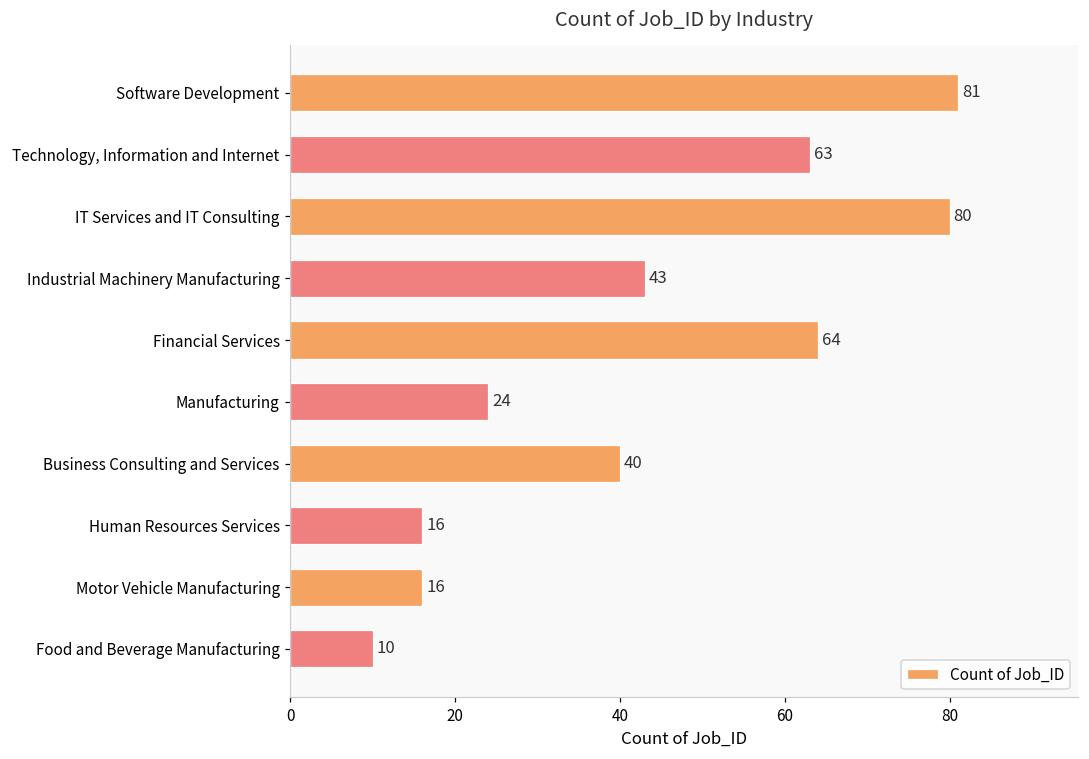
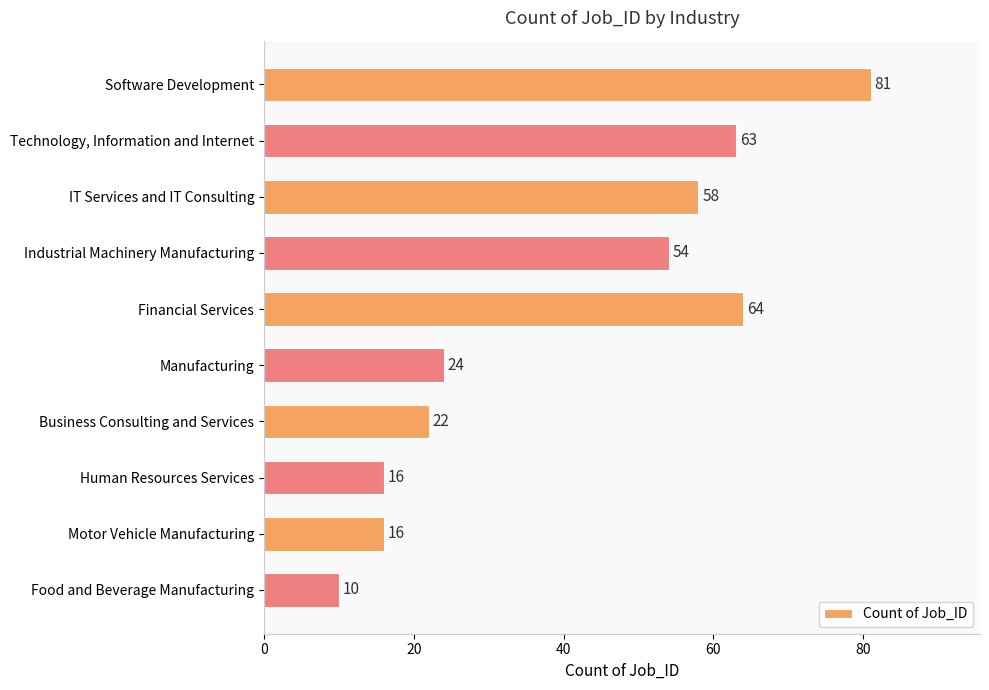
IT Services and IT Consulting: 80 -> 58
Industrial Machinery Manufacturing: 43 -> 54
Business Consulting and Services: 40 -> 22
